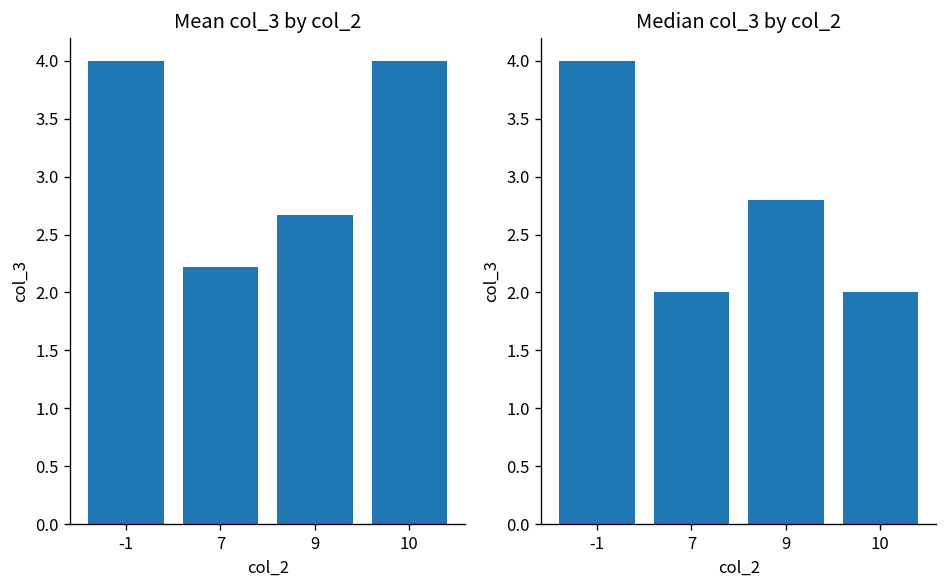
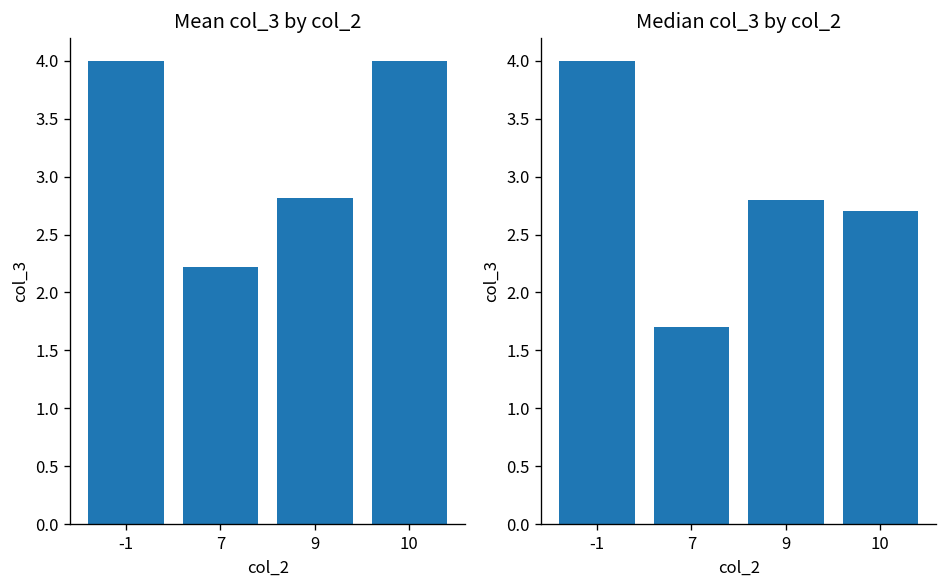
Mean col_3 by col_2, 9: 2.7 -> 2.8
Median col_3 by col_2, 7: 2.0 -> 1.7
Median col_3 by col_2, 10: 2.0 -> 2.7
